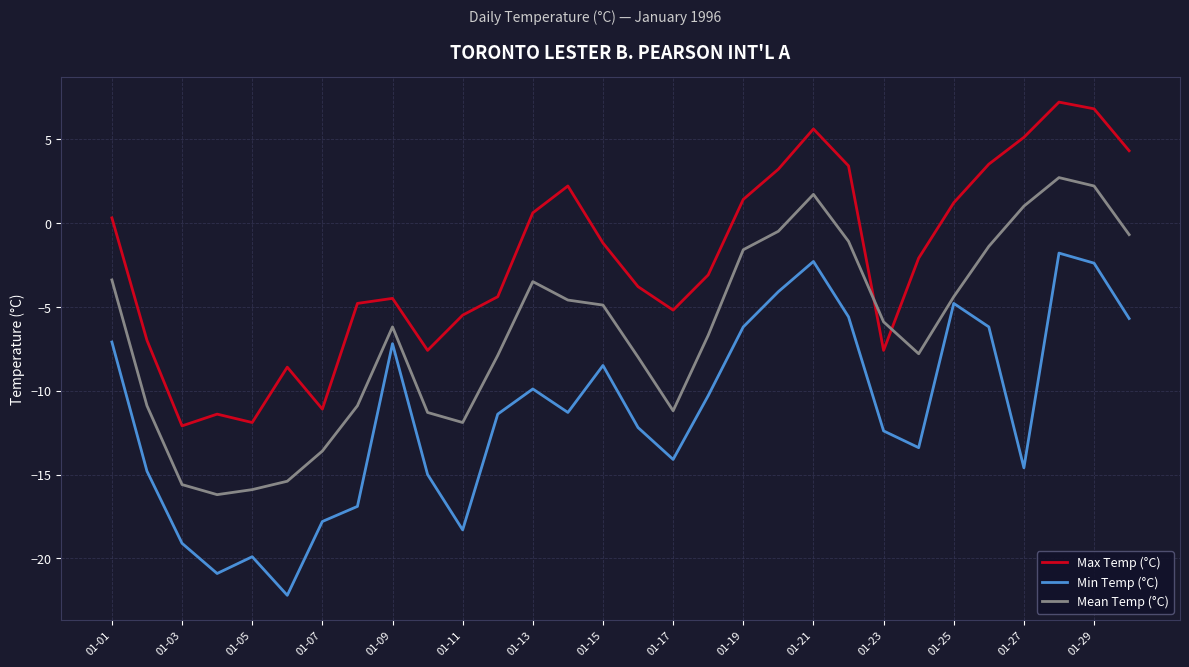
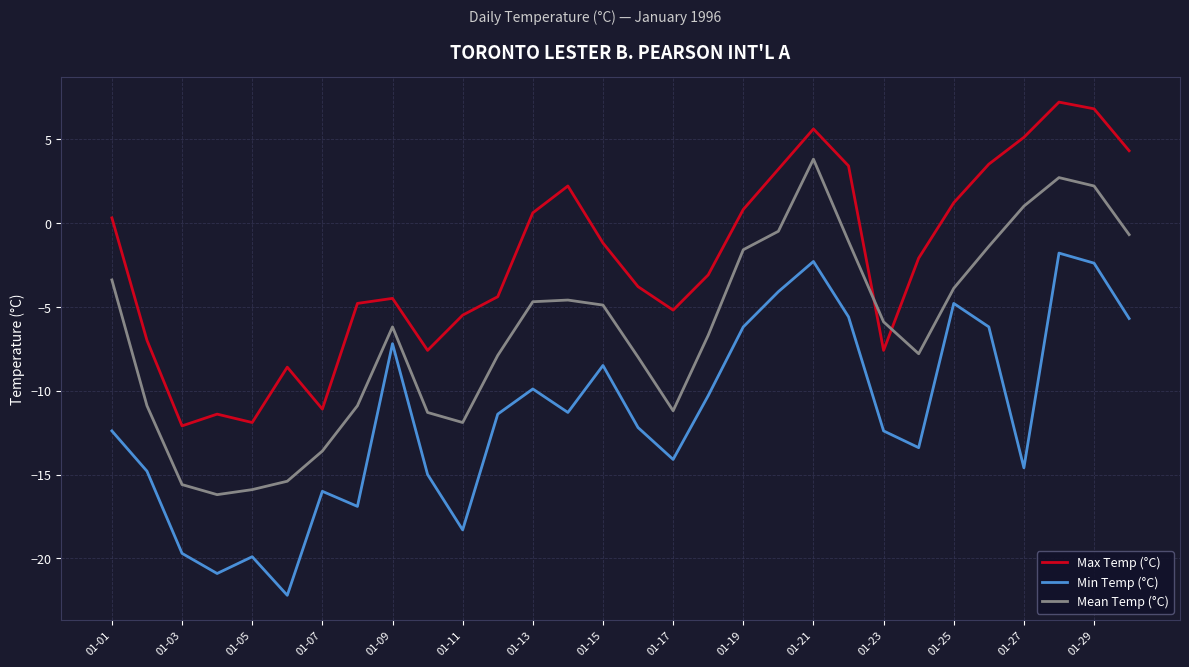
Min Temp (°C), 01-01: -7.1 -> -12.4
Min Temp (°C), 01-03: -19.1 -> -19.7
Min Temp (°C), 01-07: -17.8 -> -16.0
Mean Temp (°C), 01-13: -3.5 -> -4.7
Max Temp (°C), 01-19: 1.4 -> 0.8
Mean Temp (°C), 01-21: 1.7 -> 3.8
Mean Temp (°C), 01-25: -4.4 -> -3.9
